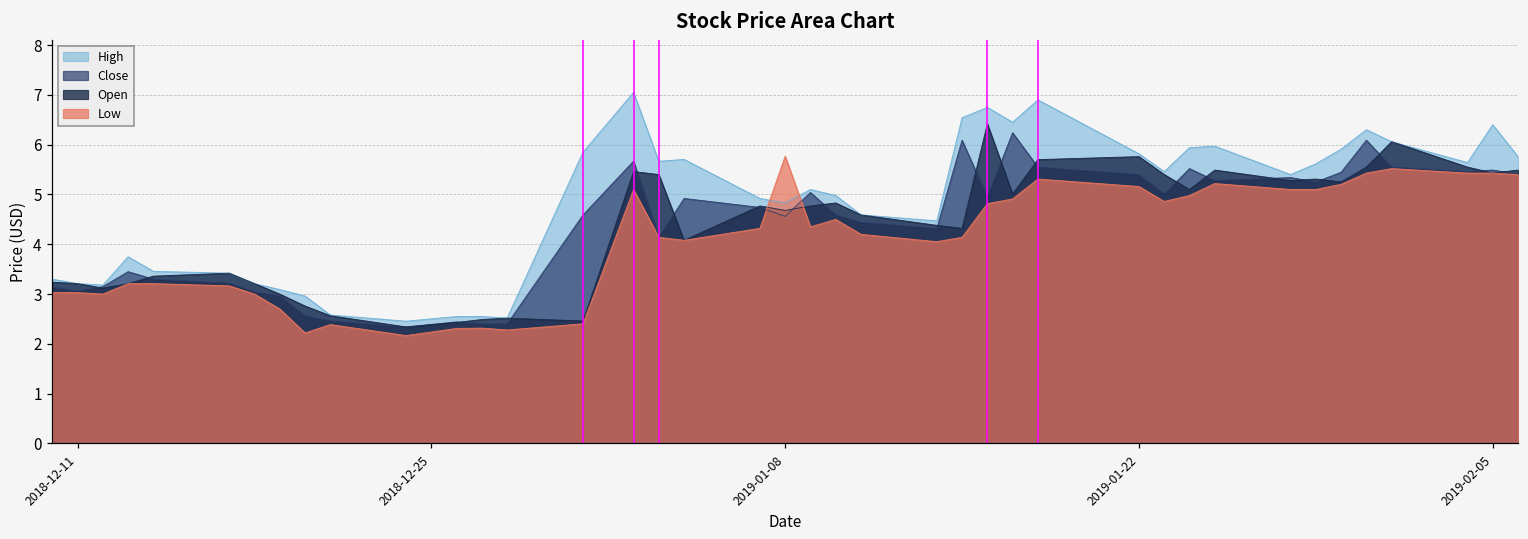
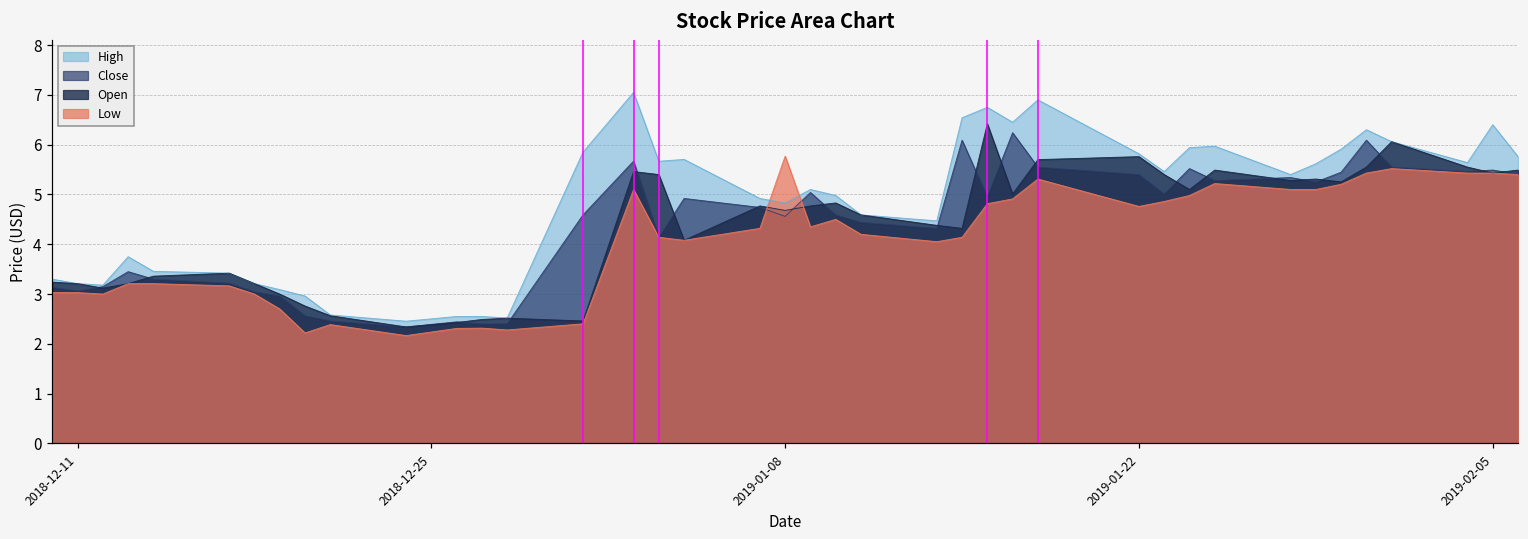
Low, 2019-01-22: 5.2 -> 4.8
